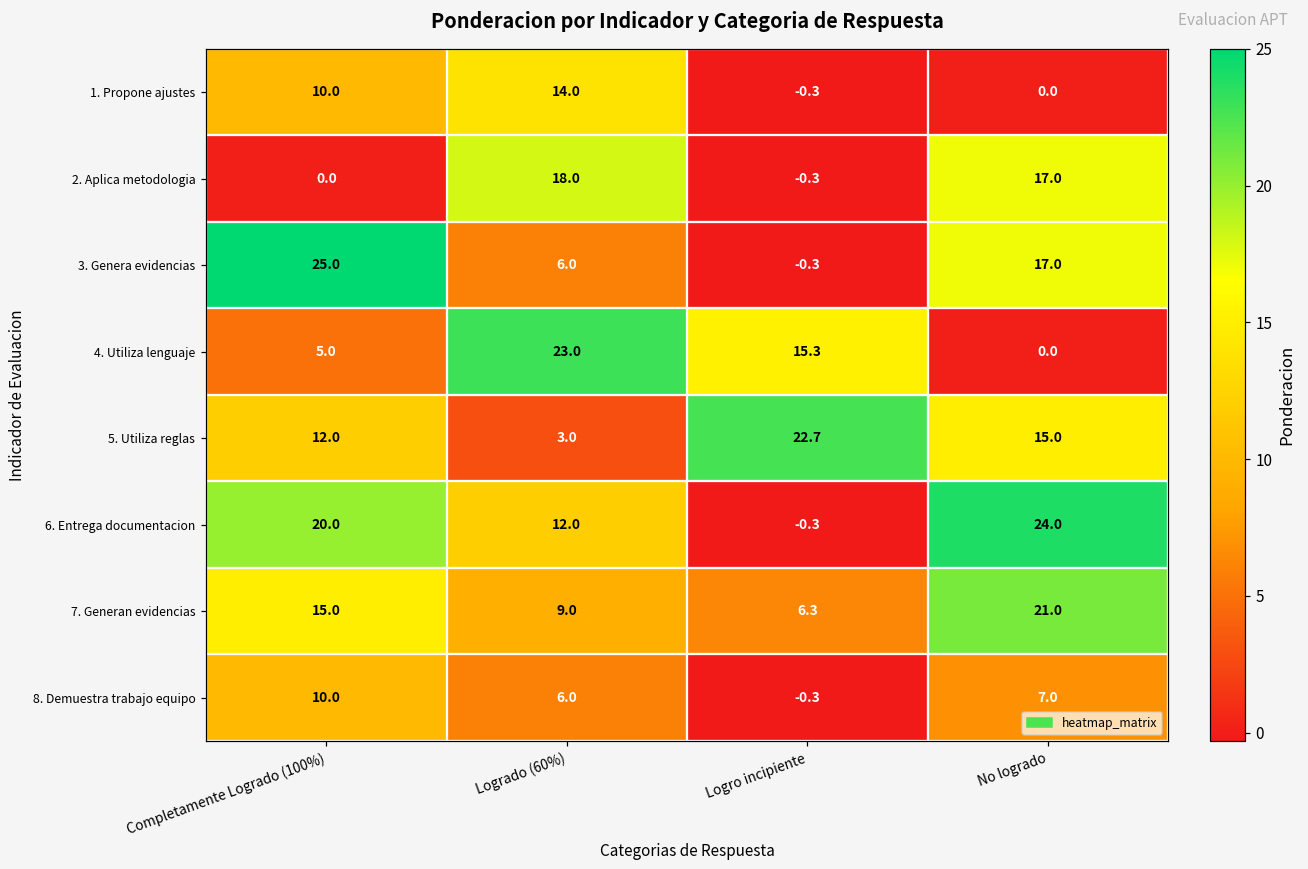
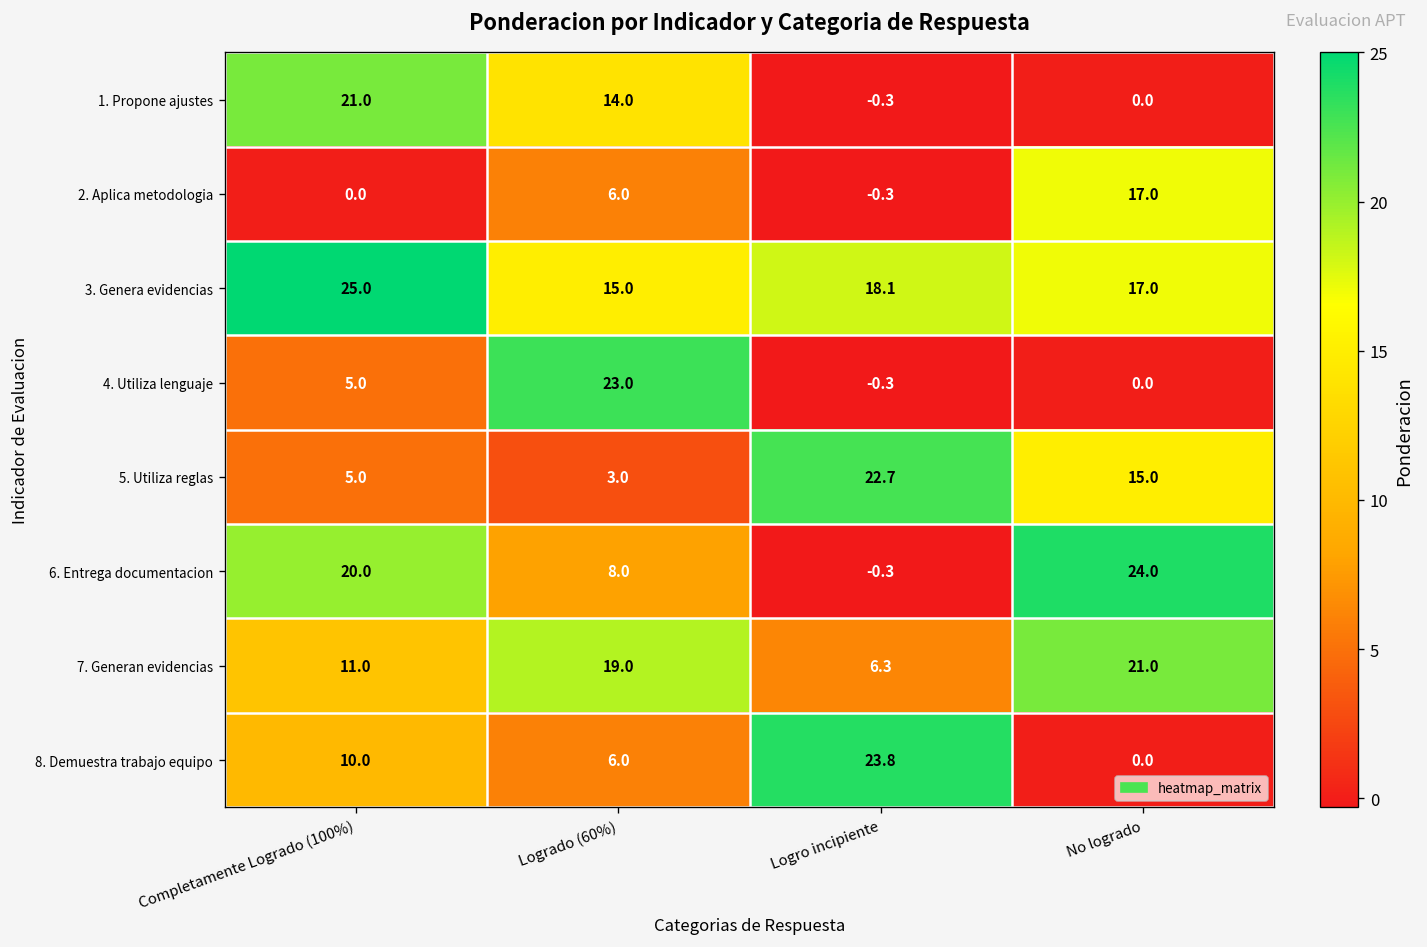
1. Propone ajustes, Completamente Logrado (100%): 10.0 -> 21.0
2. Aplica metodologia, Logrado (60%): 18.0 -> 6.0
3. Genera evidencias, Logrado (60%): 6.0 -> 15.0
3. Genera evidencias, Logro incipiente: -0.3 -> 18.1
4. Utiliza lenguaje, Logro incipiente: 15.3 -> -0.3
5. Utiliza reglas, Completamente Logrado (100%): 12.0 -> 5.0
6. Entrega documentacion, Logrado (60%): 12.0 -> 8.0
7. Generan evidencias, Completamente Logrado (100%): 15.0 -> 11.0
7. Generan evidencias, Logrado (60%): 9.0 -> 19.0
8. Demuestra trabajo equipo, Logro incipiente: -0.3 -> 23.8
8. Demuestra trabajo equipo, No logrado: 7.0 -> 0.0
